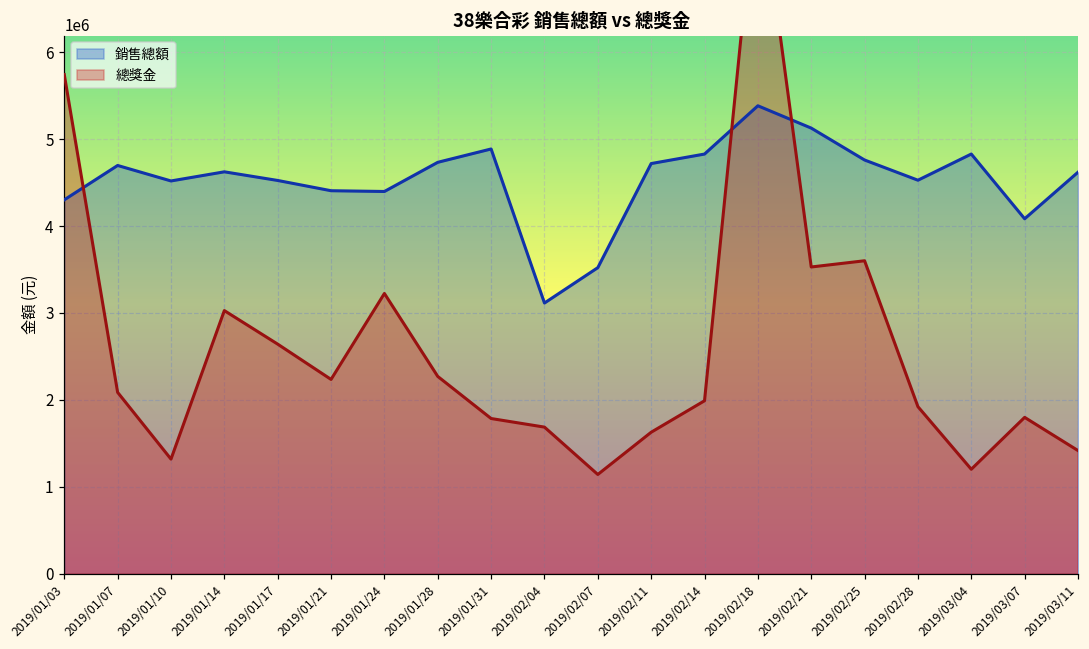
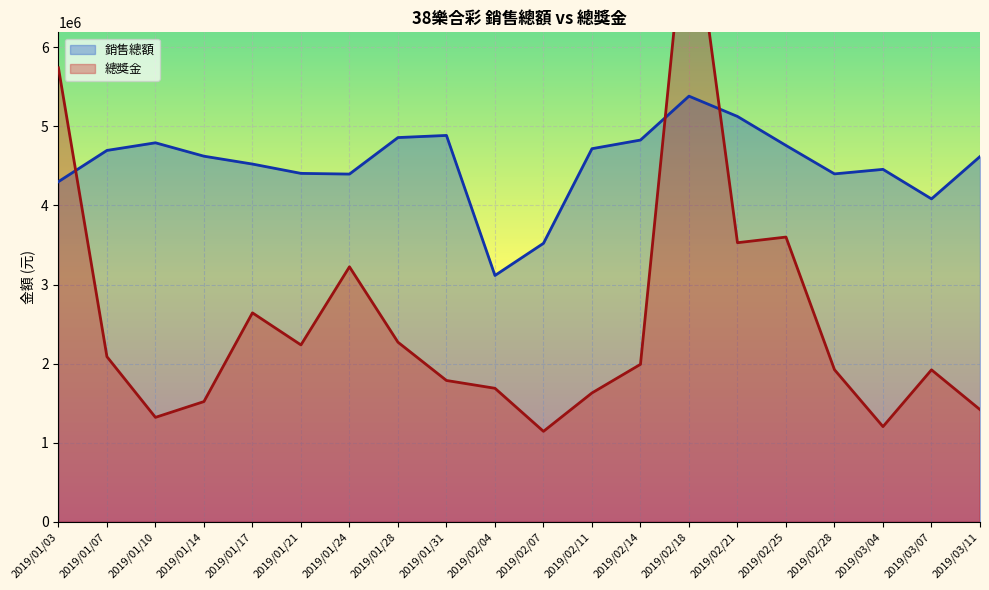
銷售總額, 2019/01/10: 4500000 -> 4800000
總獎金, 2019/01/14: 3000000 -> 1500000
銷售總額, 2019/01/28: 4700000 -> 4900000
銷售總額, 2019/02/28: 4500000 -> 4400000
銷售總額, 2019/03/04: 4800000 -> 4500000
總獎金, 2019/03/07: 1800000 -> 1900000
